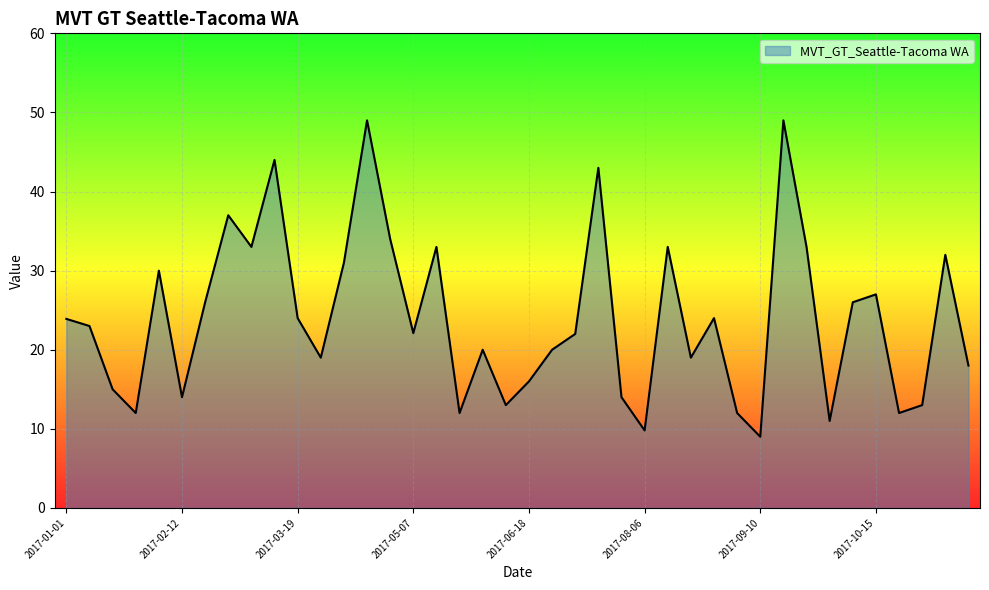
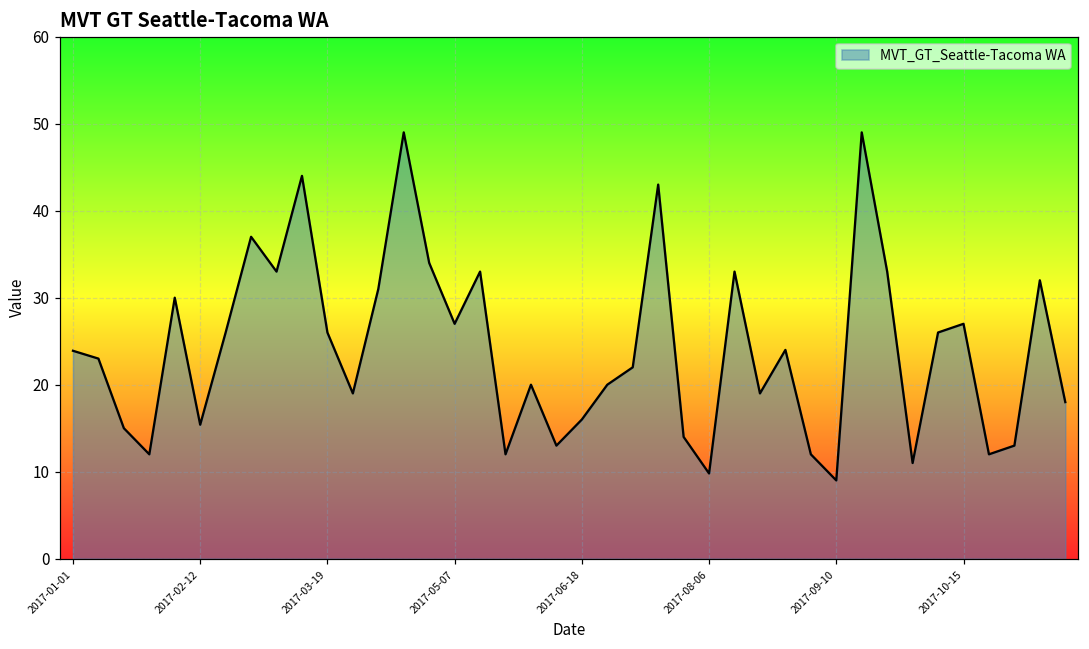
2017-02-12: 14 -> 15
2017-03-19: 24 -> 26
2017-05-07: 22 -> 27
